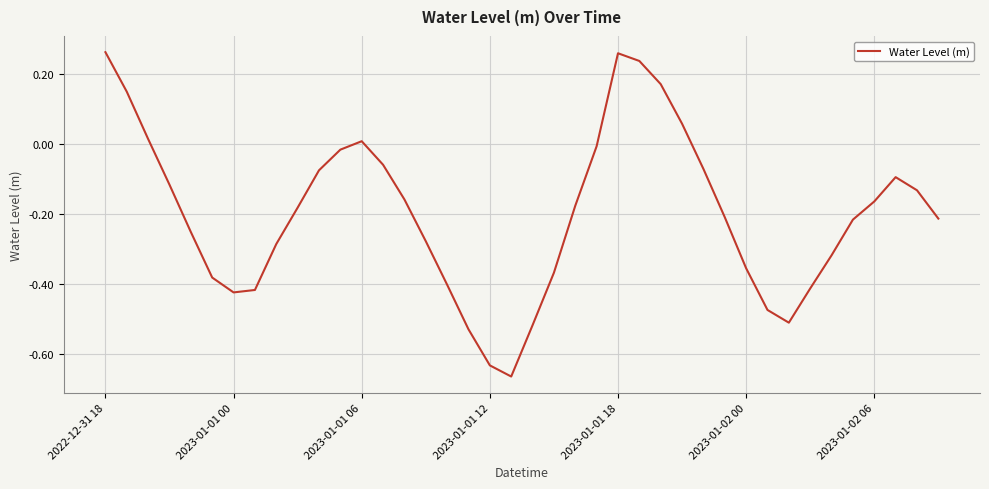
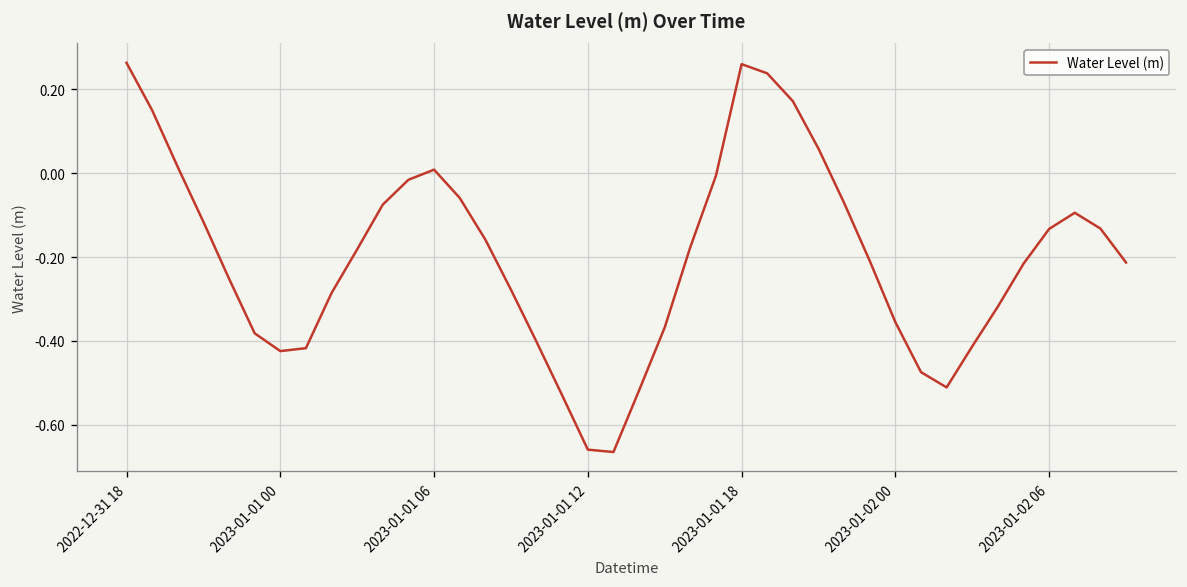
2023-01-01 12: -0.63 -> -0.66
2023-01-02 06: -0.16 -> -0.13
